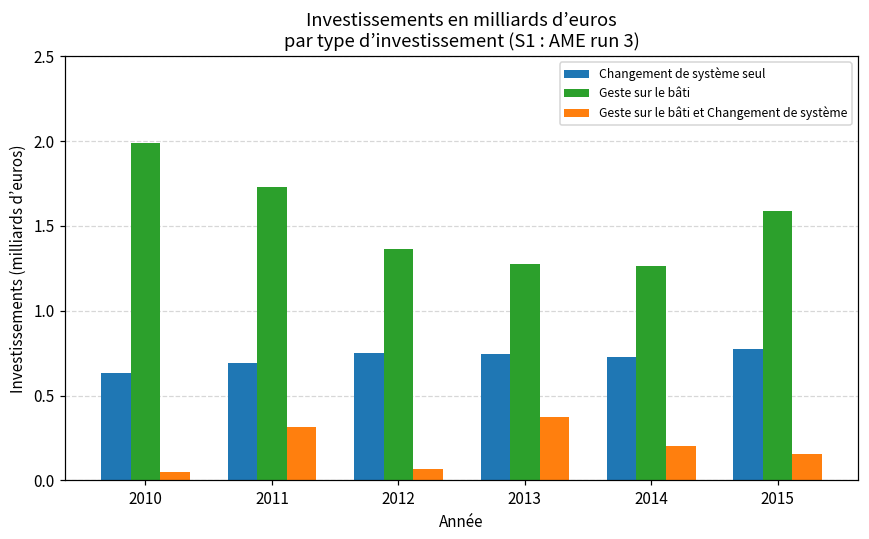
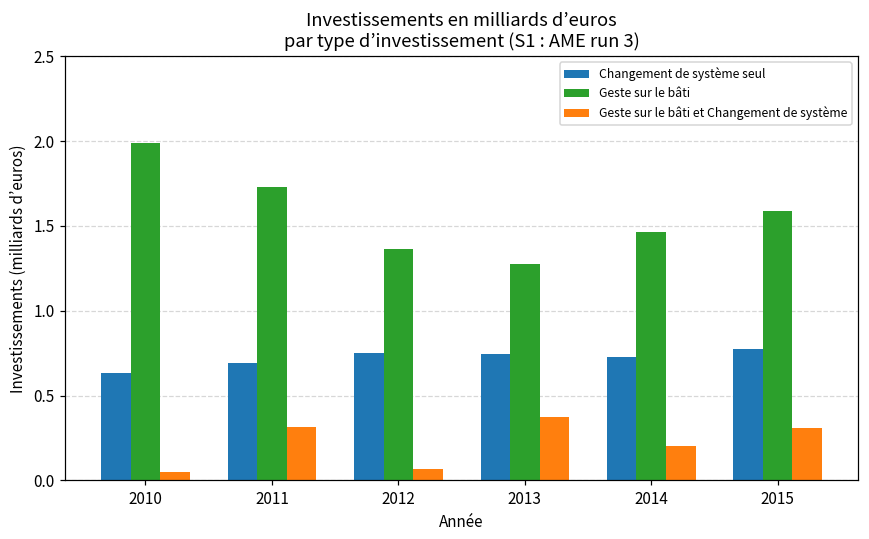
Geste sur le bâti, 2014: 1.27 -> 1.46
Geste sur le bâti et Changement de système, 2015: 0.15 -> 0.31
